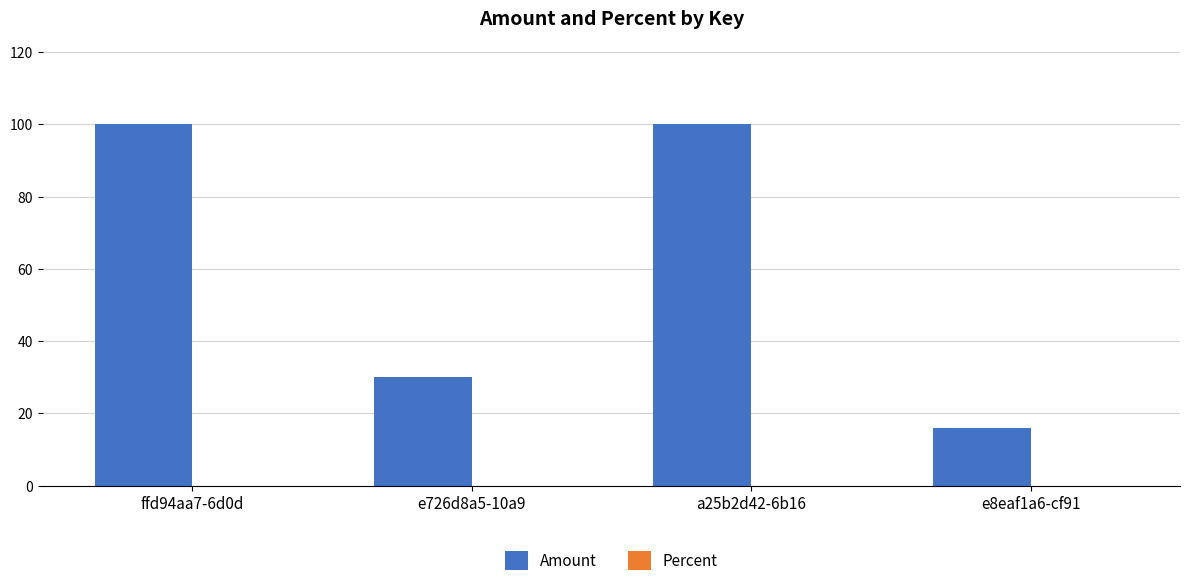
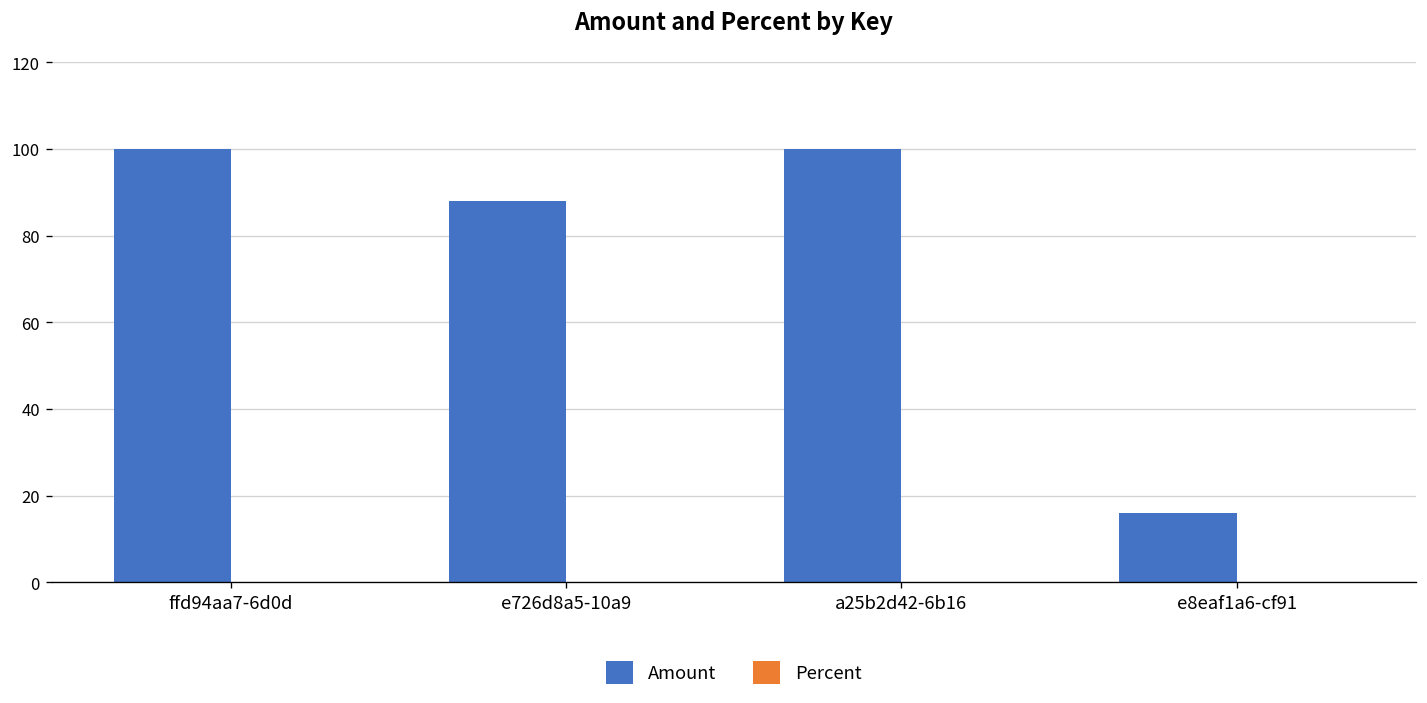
Amount, e726d8a5-10a9: 30 -> 88
